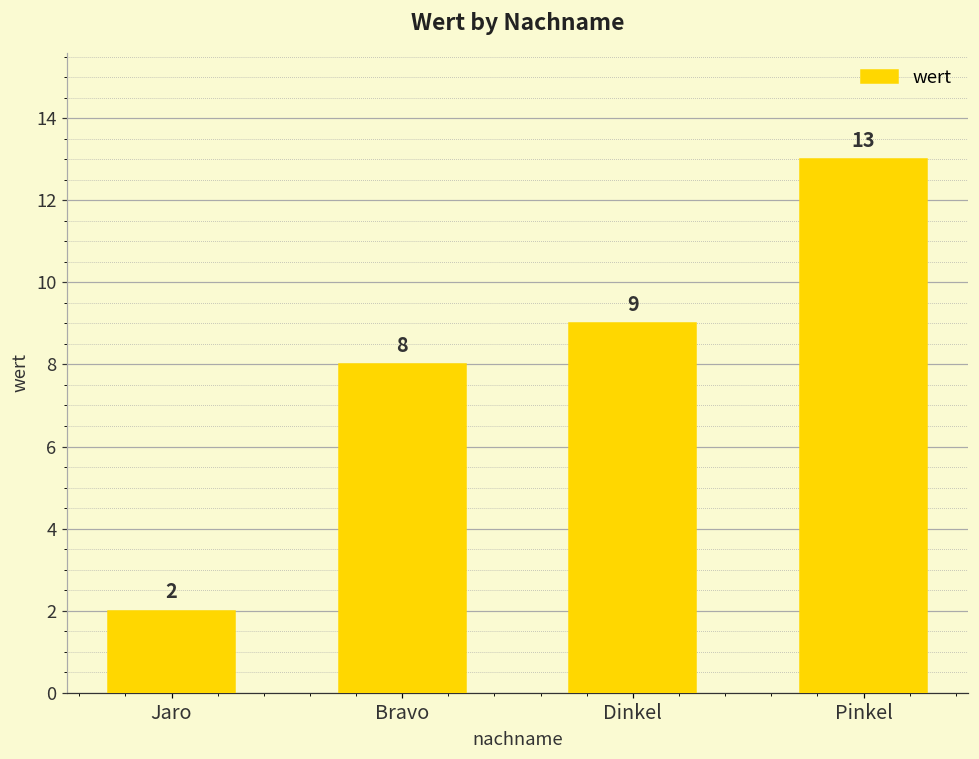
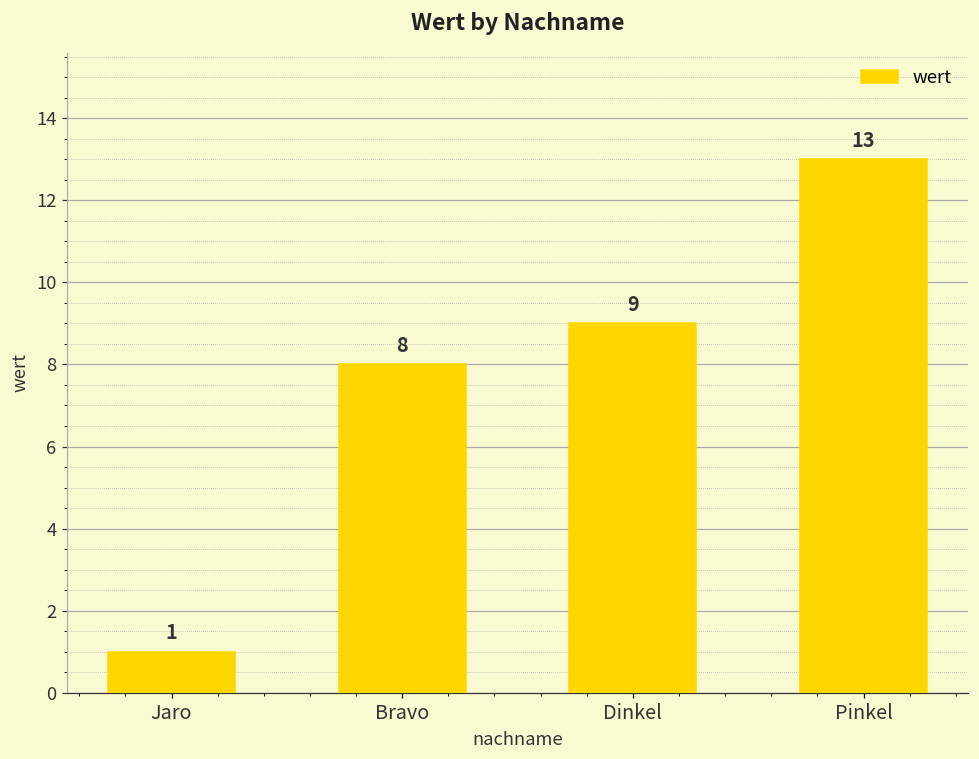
Jaro: 2 -> 1
